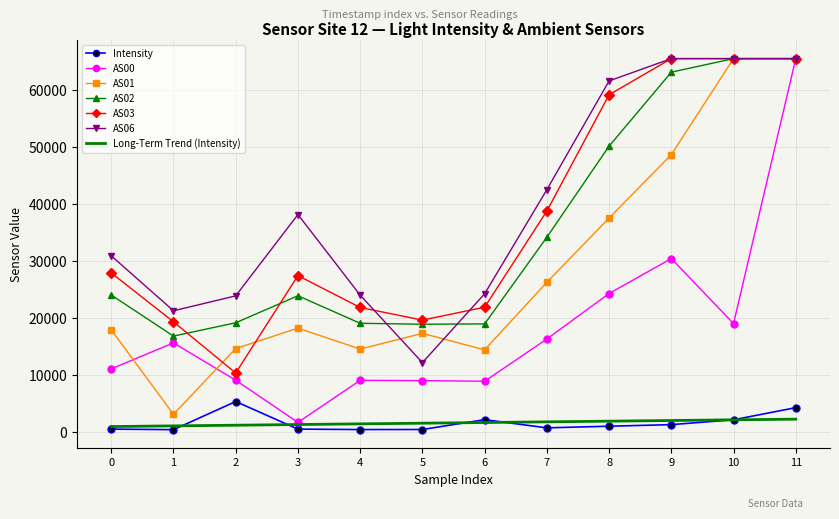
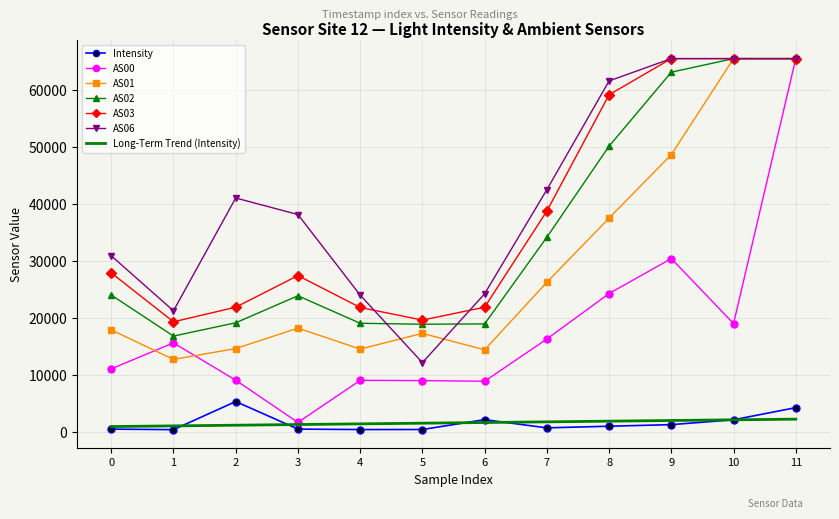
AS01, 1: 3000 -> 13000
AS03, 2: 10000 -> 22000
AS06, 2: 24000 -> 41000
